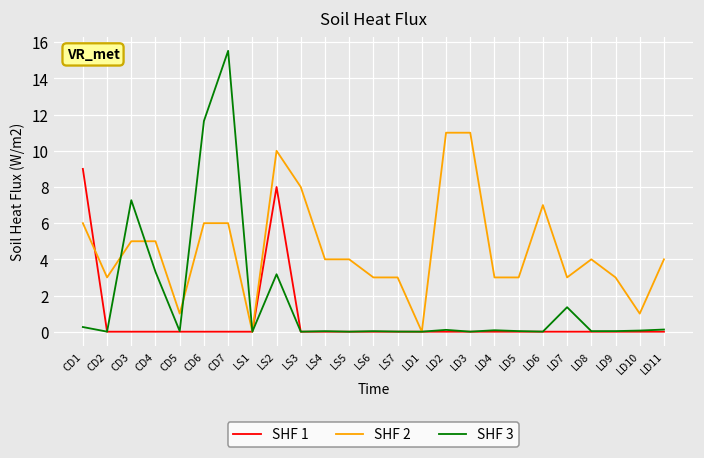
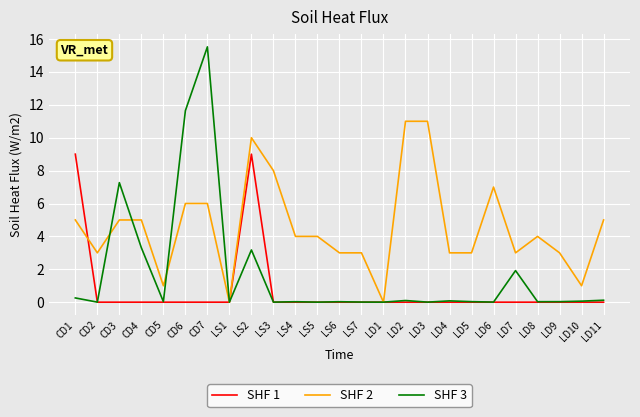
SHF 2, CD1: 6 -> 5
SHF 1, LS2: 8 -> 9
SHF 3, LD7: 1.4 -> 1.9
SHF 2, LD11: 4 -> 5
